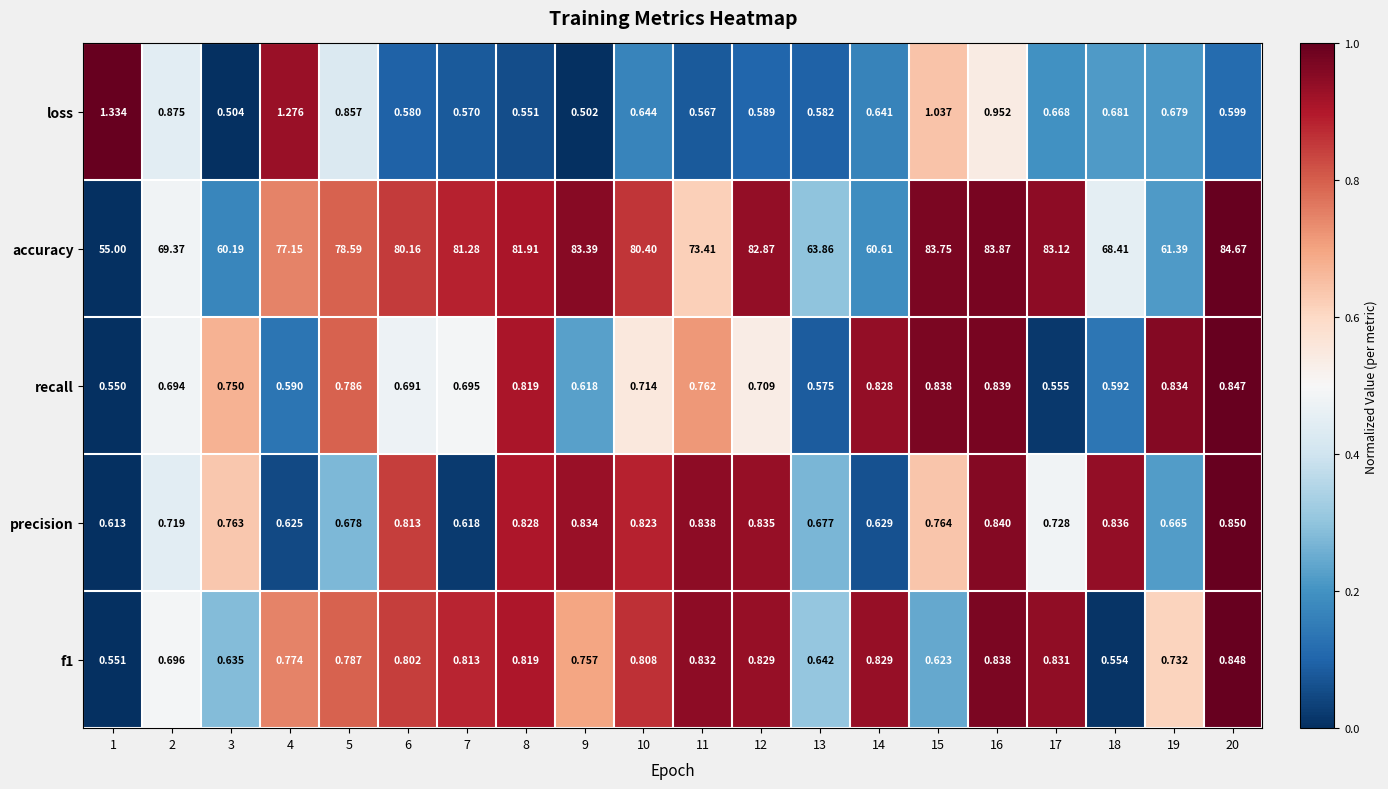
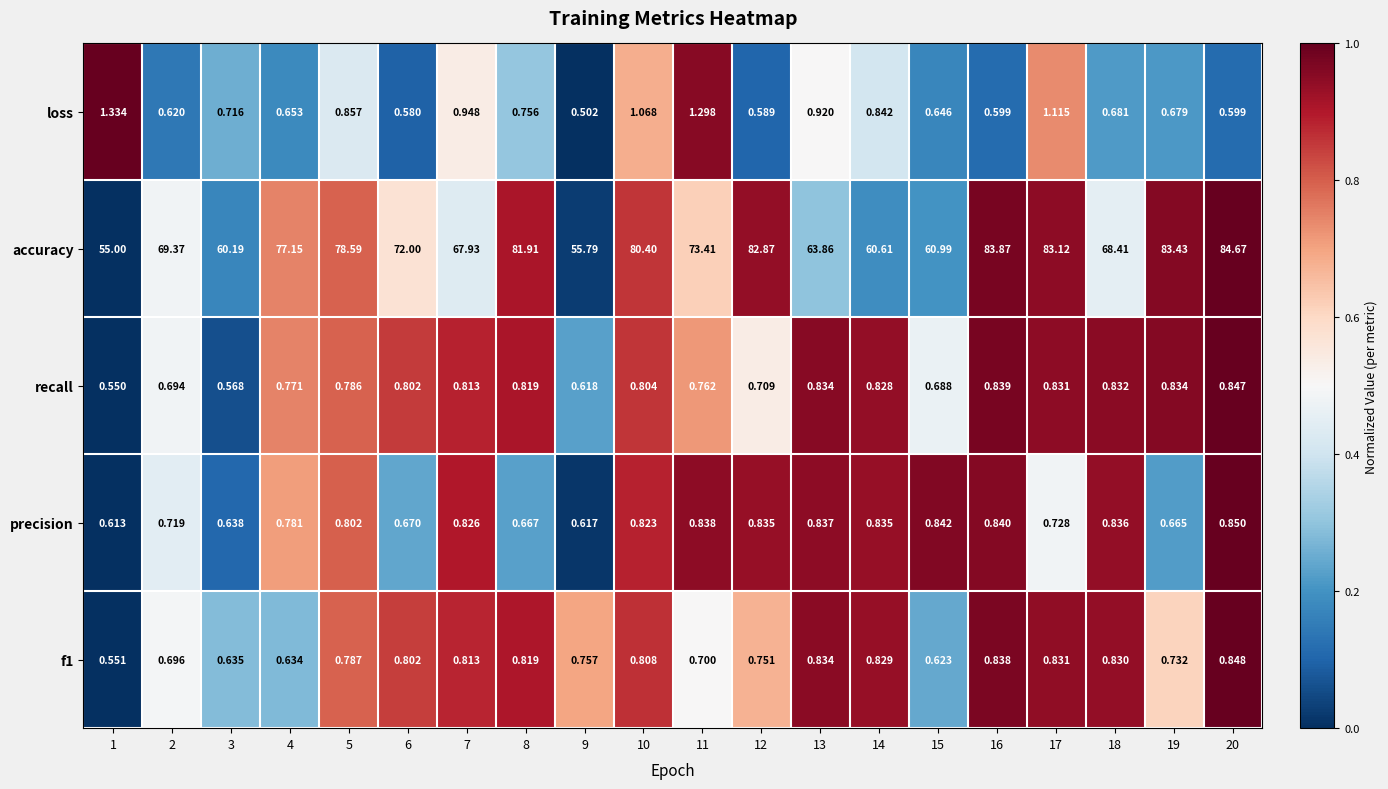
loss, 2: 0.875 -> 0.620
loss, 3: 0.504 -> 0.716
loss, 4: 1.276 -> 0.653
loss, 7: 0.570 -> 0.948
loss, 8: 0.551 -> 0.756
loss, 10: 0.644 -> 1.068
loss, 11: 0.567 -> 1.298
loss, 13: 0.582 -> 0.920
loss, 14: 0.641 -> 0.842
loss, 15: 1.037 -> 0.646
loss, 16: 0.952 -> 0.599
loss, 17: 0.668 -> 1.115
accuracy, 6: 80.16 -> 72.00
accuracy, 7: 81.28 -> 67.93
accuracy, 9: 83.39 -> 55.79
accuracy, 15: 83.75 -> 60.99
accuracy, 19: 61.39 -> 83.43
recall, 3: 0.750 -> 0.568
recall, 4: 0.590 -> 0.771
recall, 6: 0.691 -> 0.802
recall, 7: 0.695 -> 0.813
recall, 10: 0.714 -> 0.804
recall, 13: 0.575 -> 0.834
recall, 15: 0.838 -> 0.688
recall, 17: 0.555 -> 0.831
recall, 18: 0.592 -> 0.832
precision, 3: 0.763 -> 0.638
precision, 4: 0.625 -> 0.781
precision, 5: 0.678 -> 0.802
precision, 6: 0.813 -> 0.670
precision, 7: 0.618 -> 0.826
precision, 8: 0.828 -> 0.667
precision, 9: 0.834 -> 0.617
precision, 13: 0.677 -> 0.837
precision, 14: 0.629 -> 0.835
precision, 15: 0.764 -> 0.842
f1, 4: 0.774 -> 0.634
f1, 11: 0.832 -> 0.700
f1, 12: 0.829 -> 0.751
f1, 13: 0.642 -> 0.834
f1, 18: 0.554 -> 0.830
